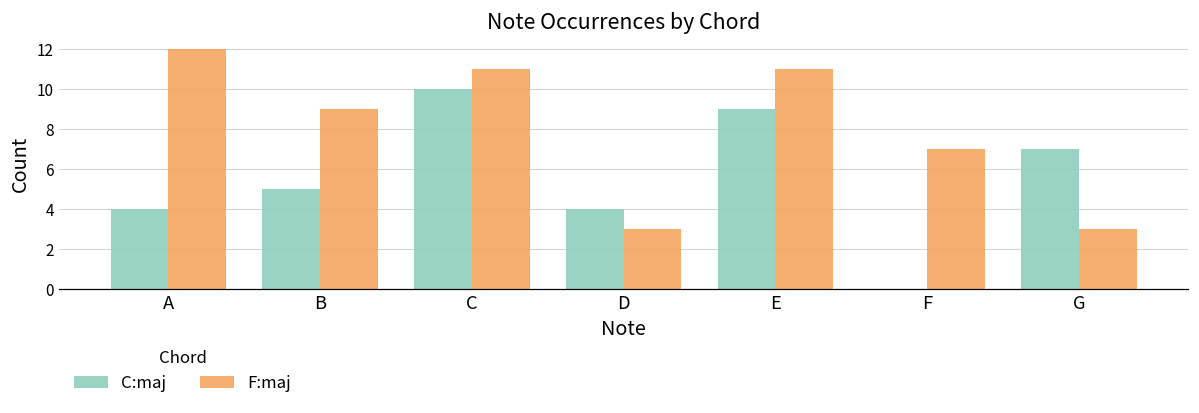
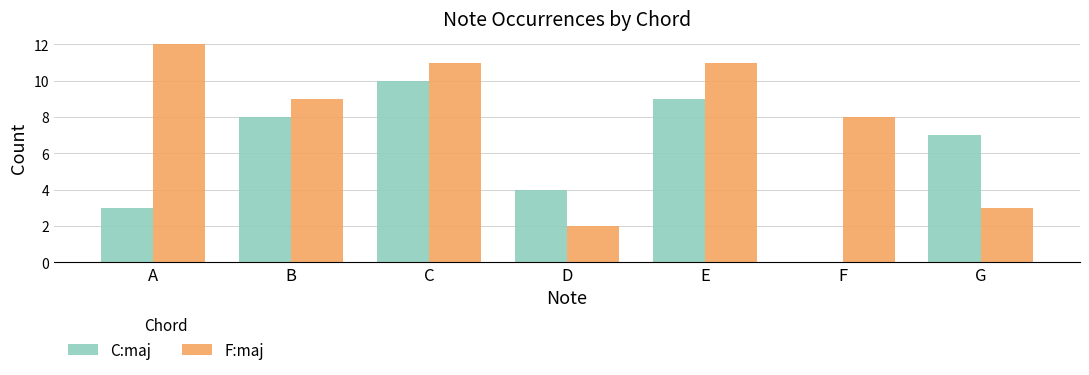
C:maj, A: 4 -> 3
C:maj, B: 5 -> 8
F:maj, D: 3 -> 2
F:maj, F: 7 -> 8
